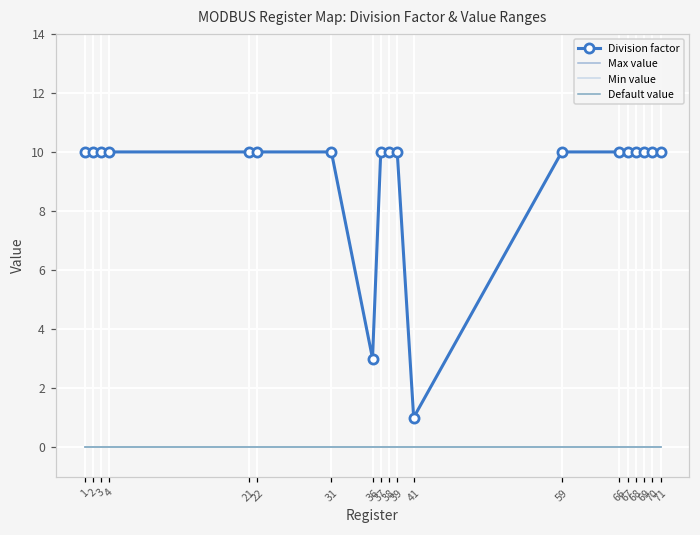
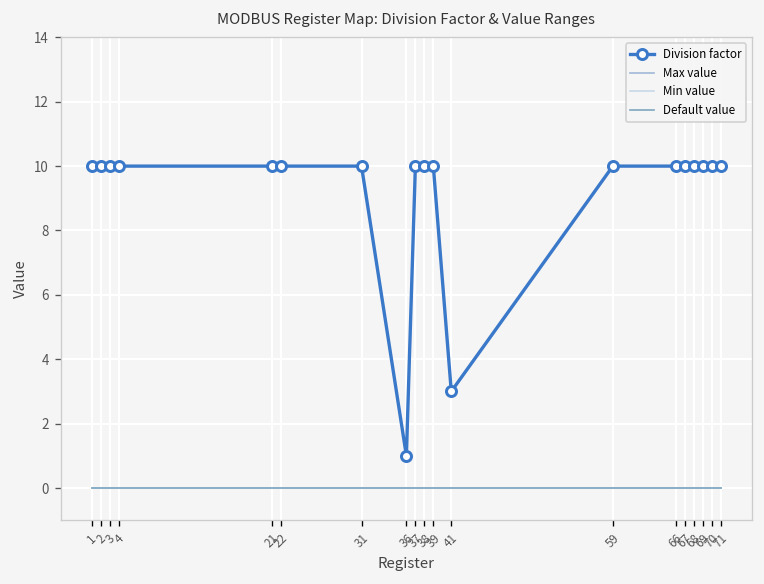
Division factor, 36: 3 -> 1
Division factor, 41: 1 -> 3
